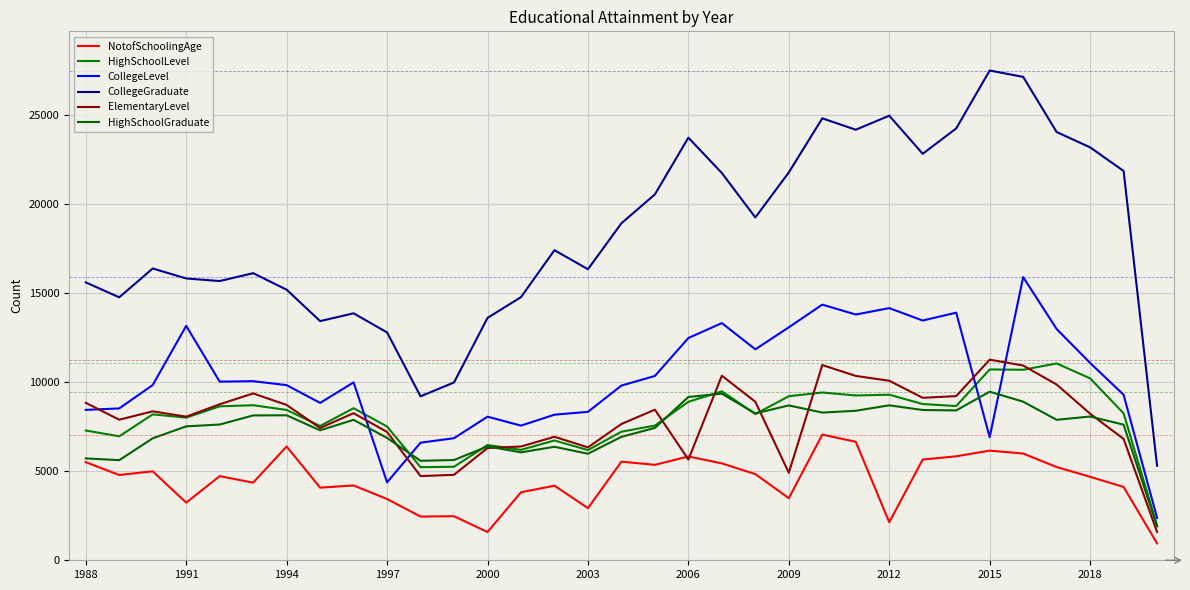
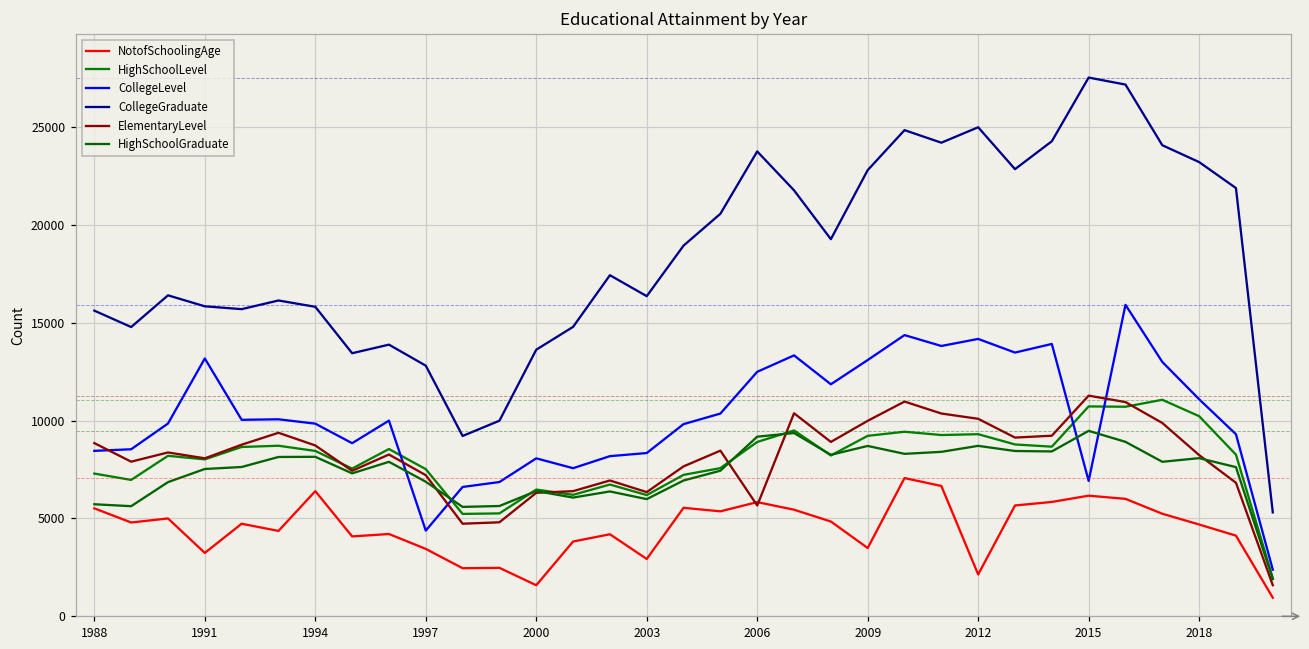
CollegeGraduate, 1994: 15200 -> 15800
CollegeGraduate, 2009: 21800 -> 22800
ElementaryLevel, 2009: 4900 -> 10000
